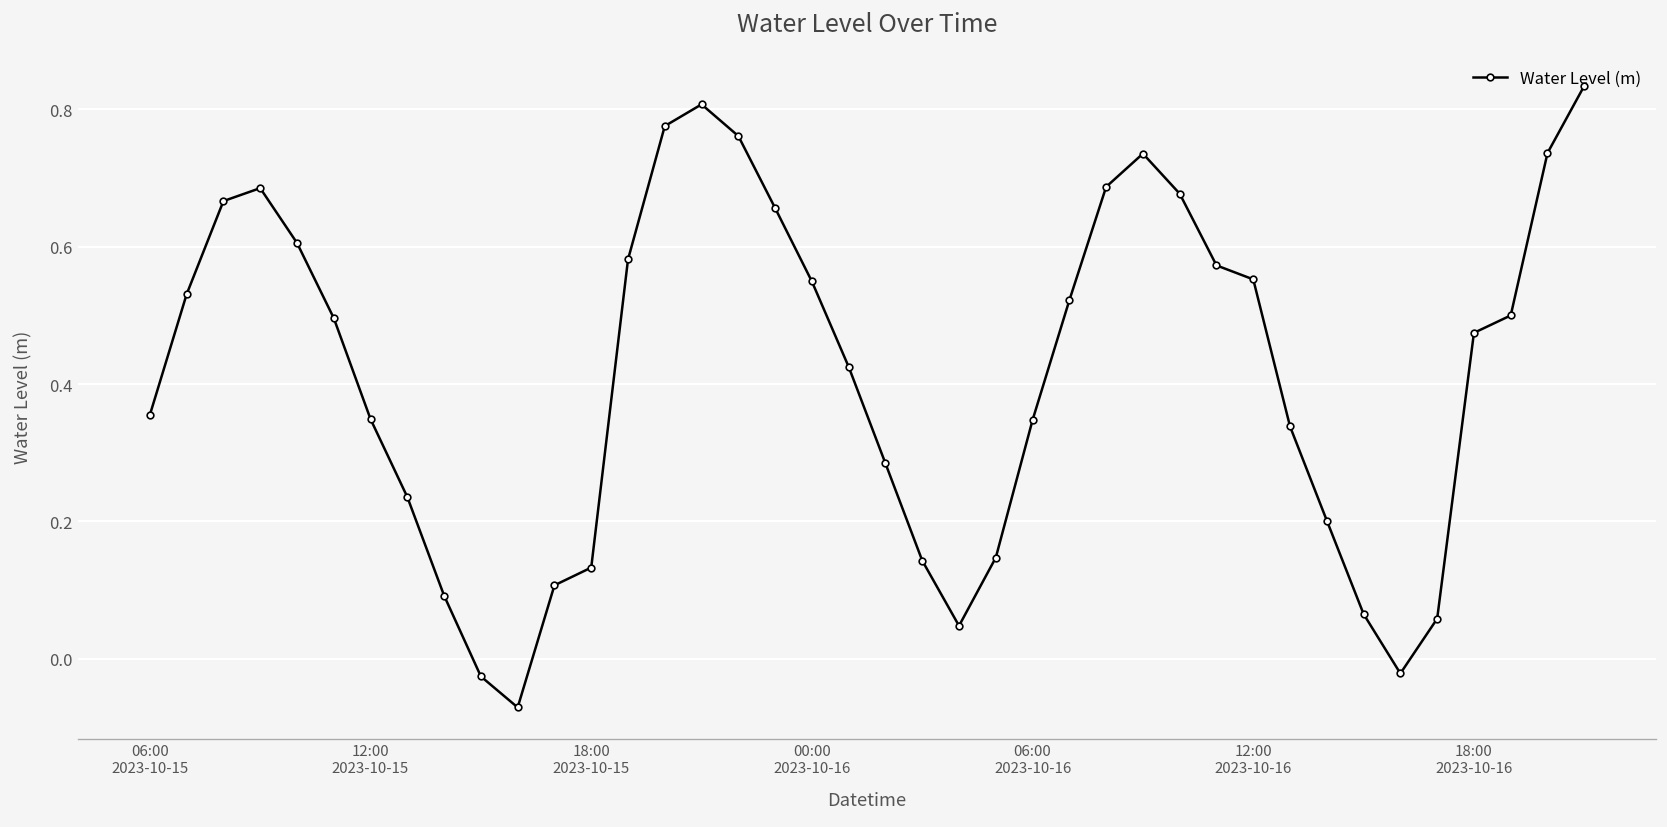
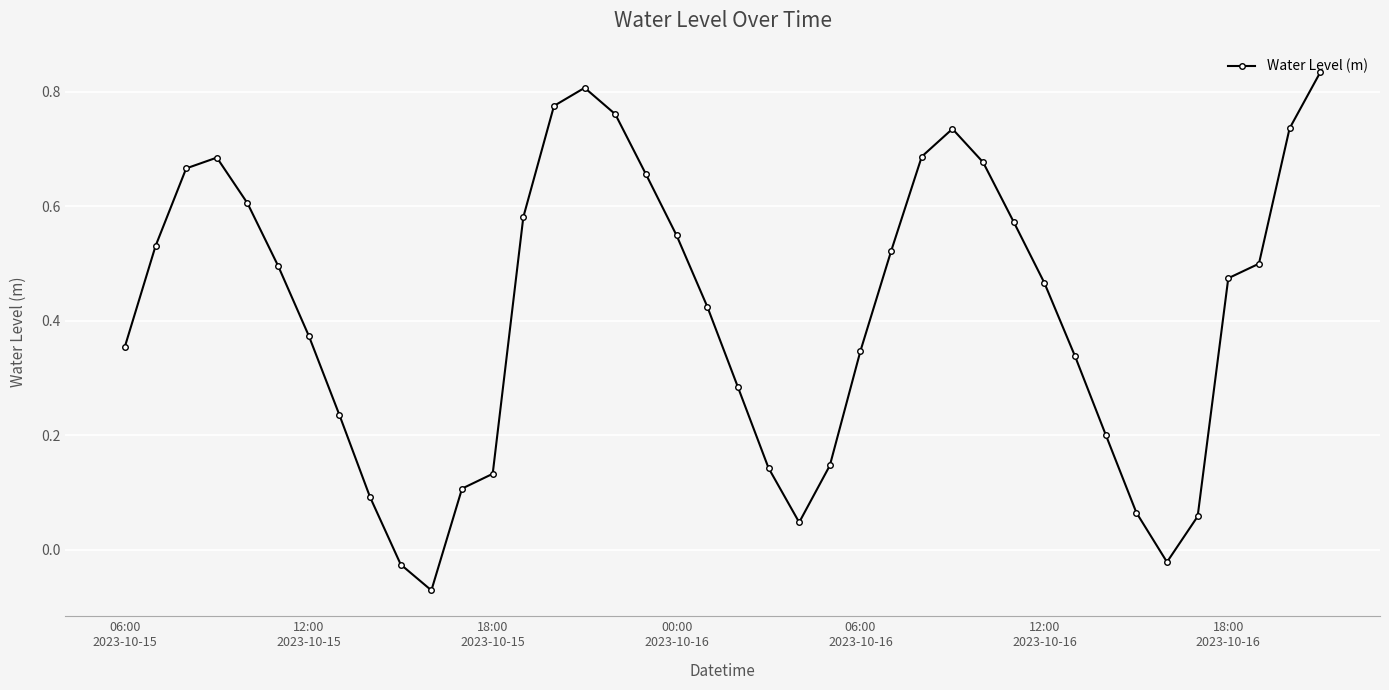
12:00 2023-10-15: 0.35 -> 0.37
12:00 2023-10-16: 0.55 -> 0.47
